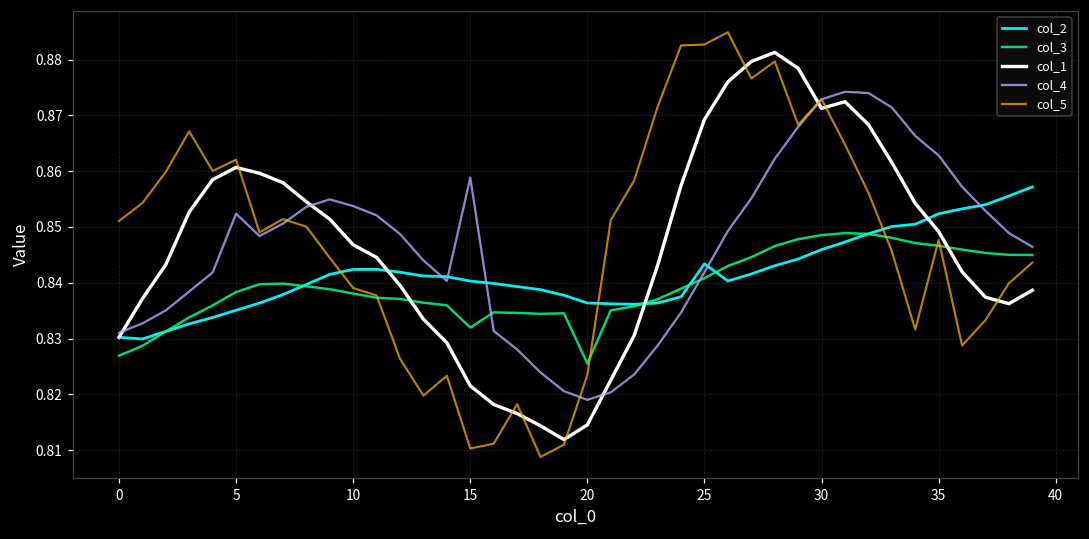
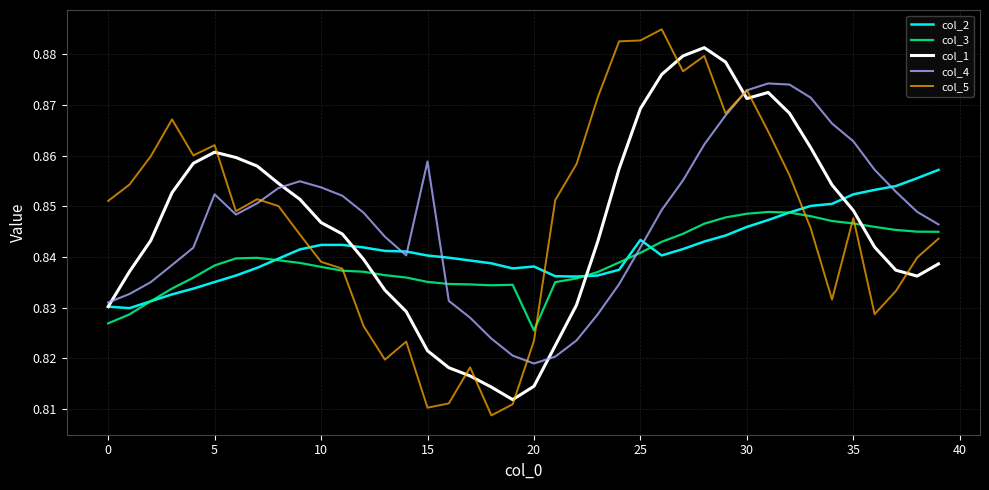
col_3, 15: 0.832 -> 0.835
col_2, 20: 0.836 -> 0.838
